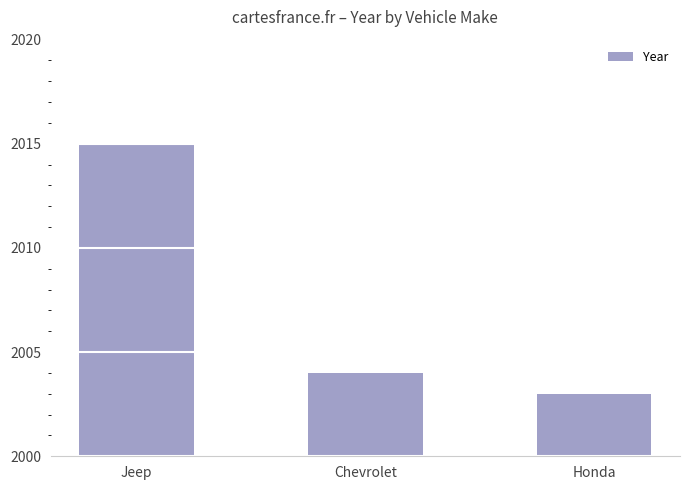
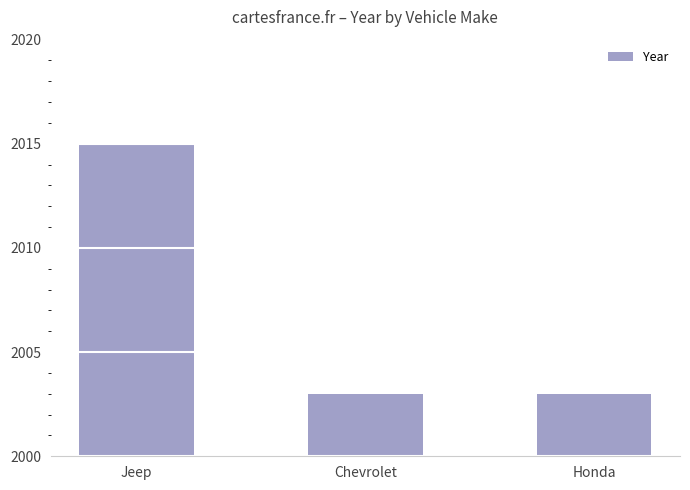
Chevrolet: 2004 -> 2003
